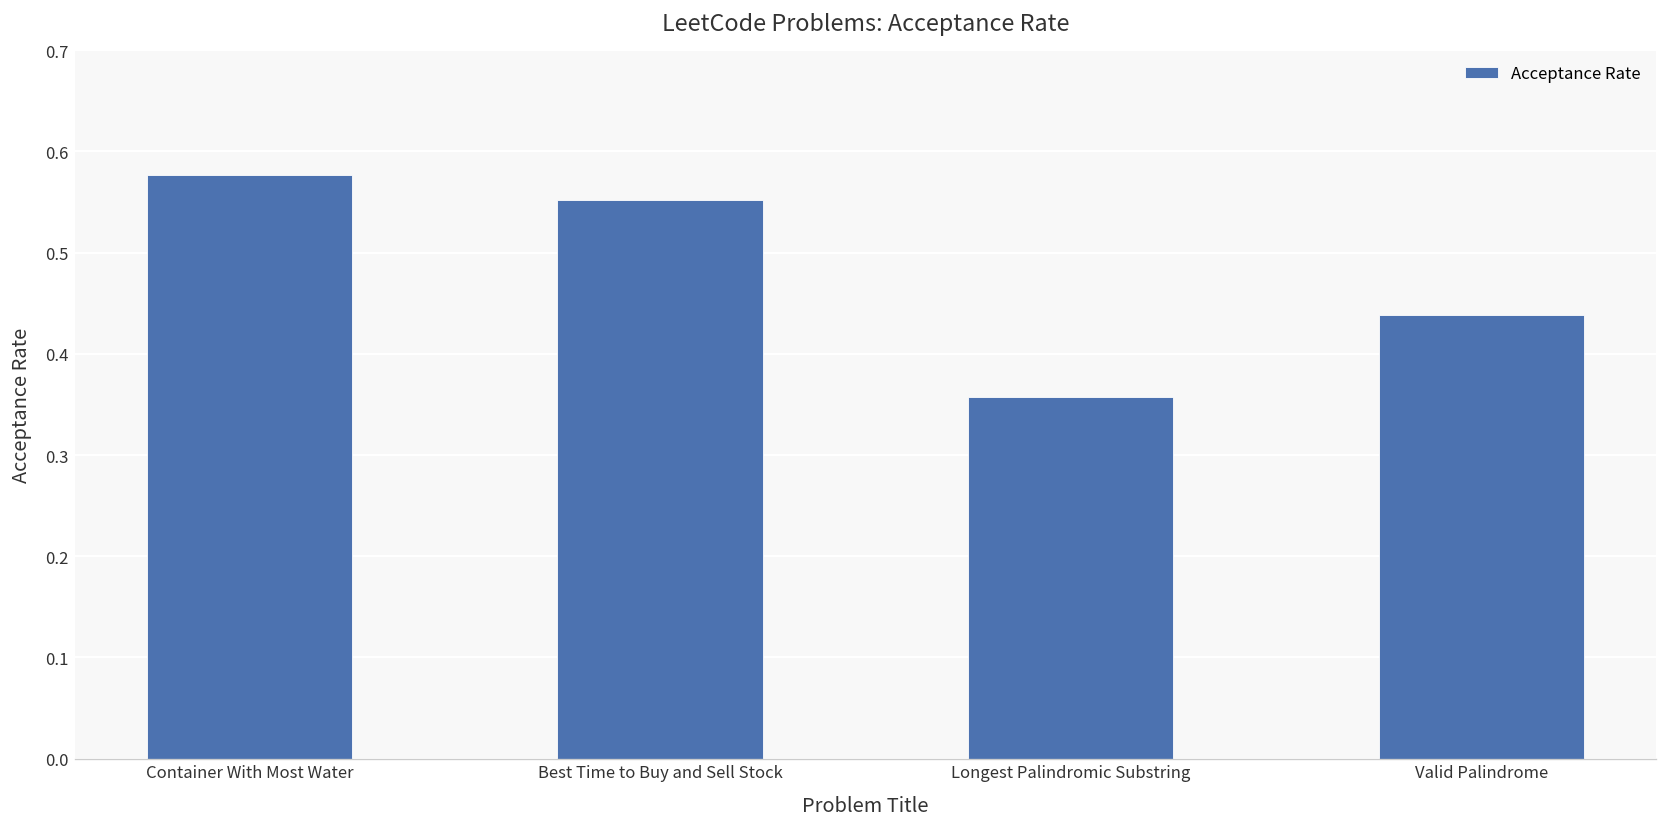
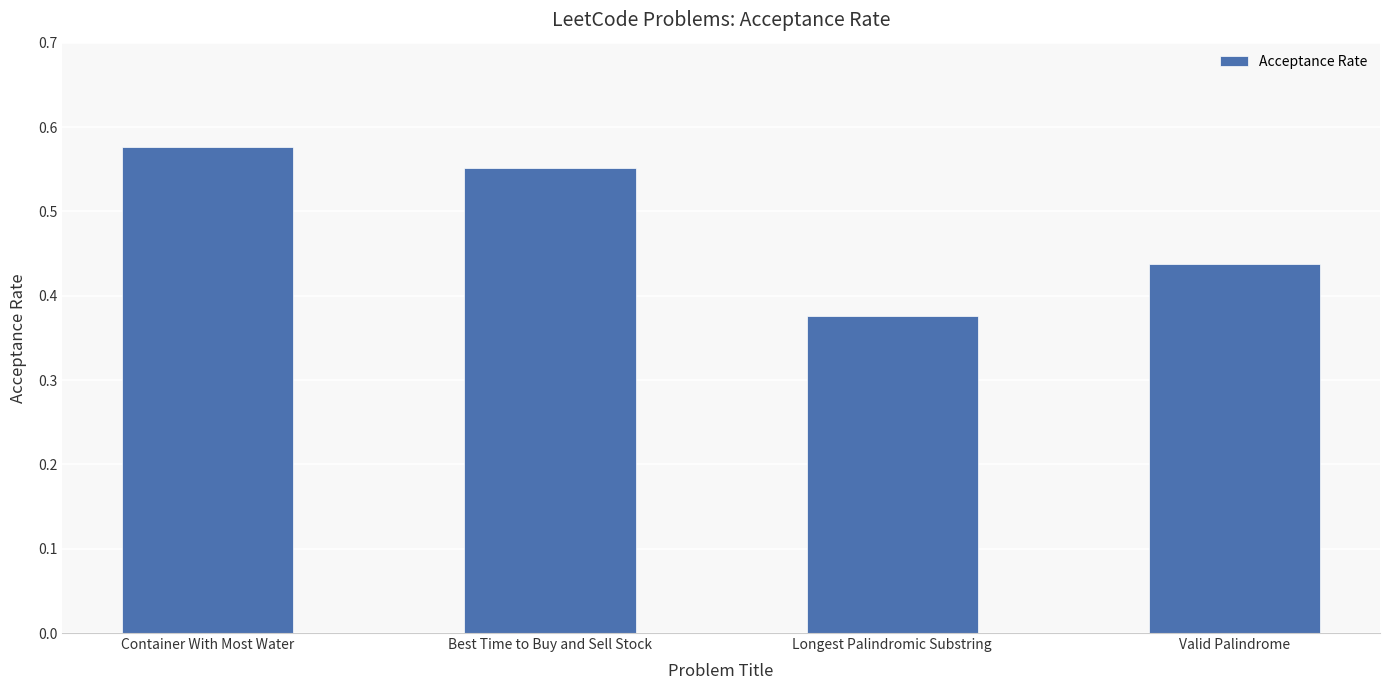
Longest Palindromic Substring: 0.36 -> 0.38
